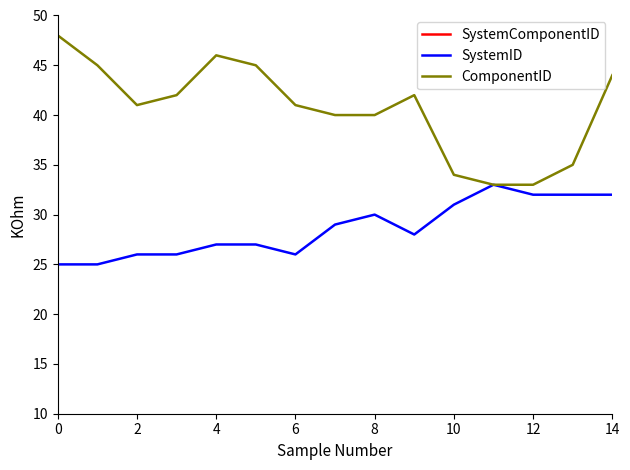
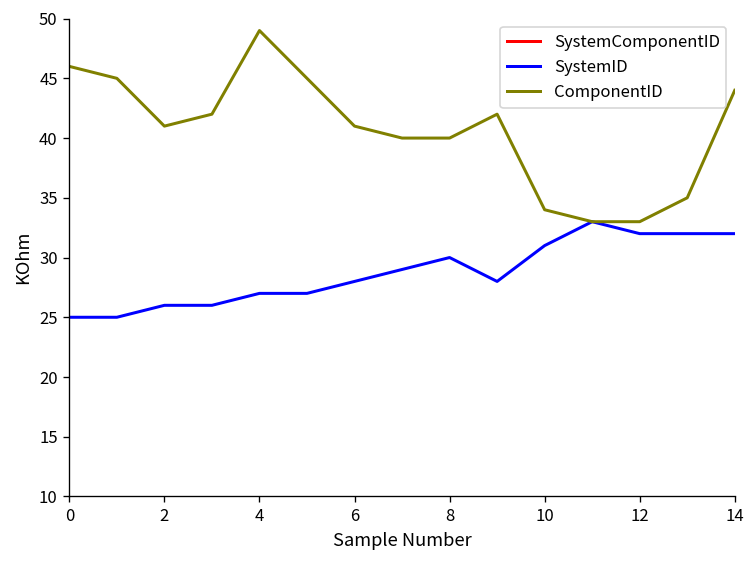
ComponentID, 0: 48 -> 46
ComponentID, 4: 46 -> 49
SystemID, 6: 26 -> 28
